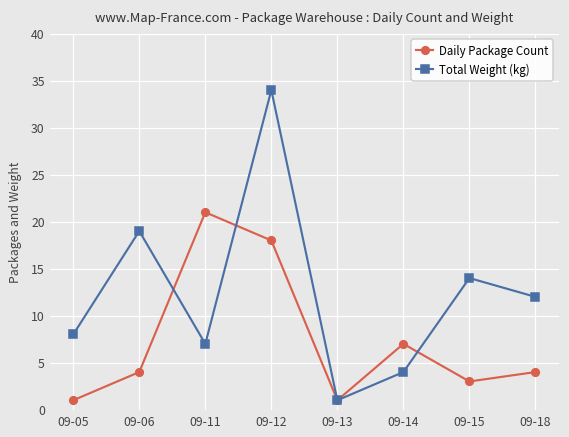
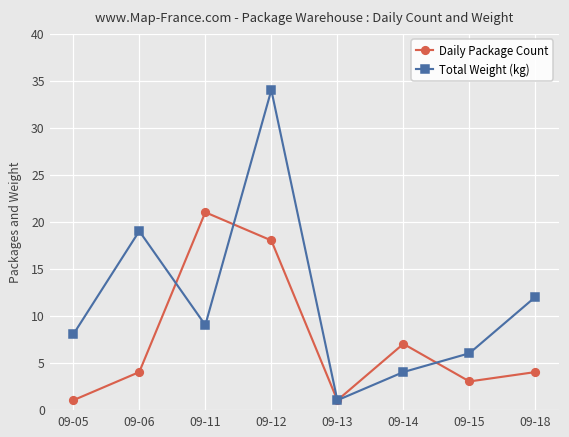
Total Weight (kg), 09-11: 7 -> 9
Total Weight (kg), 09-15: 14 -> 6
